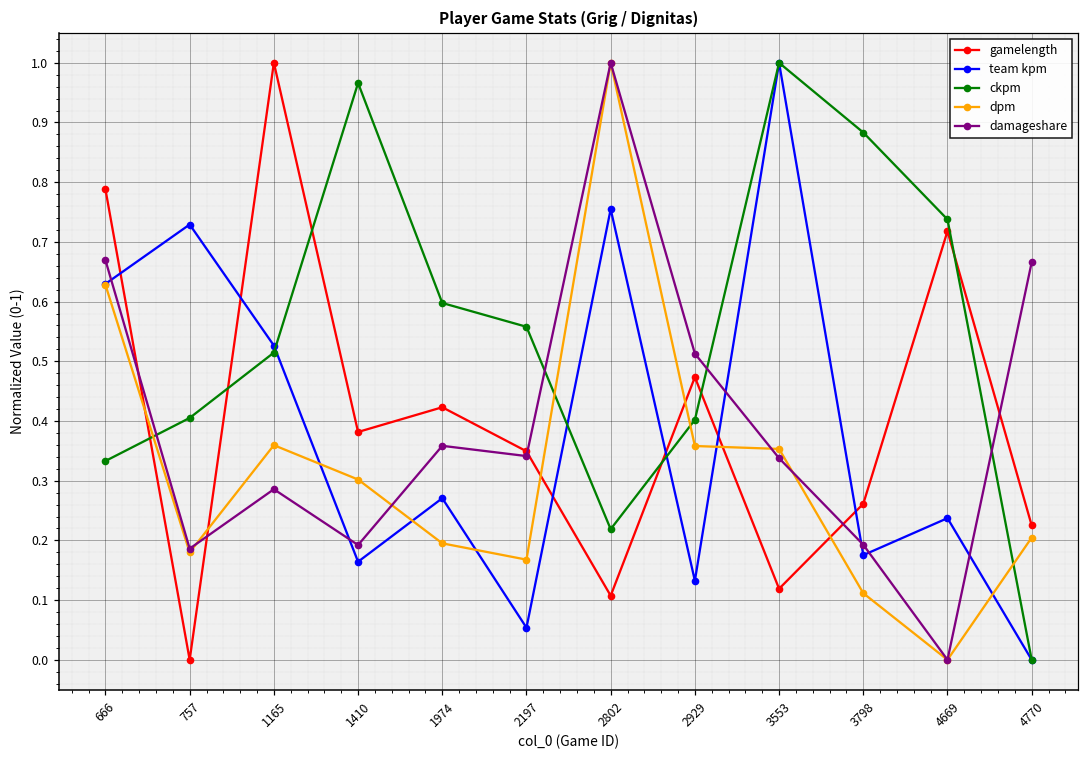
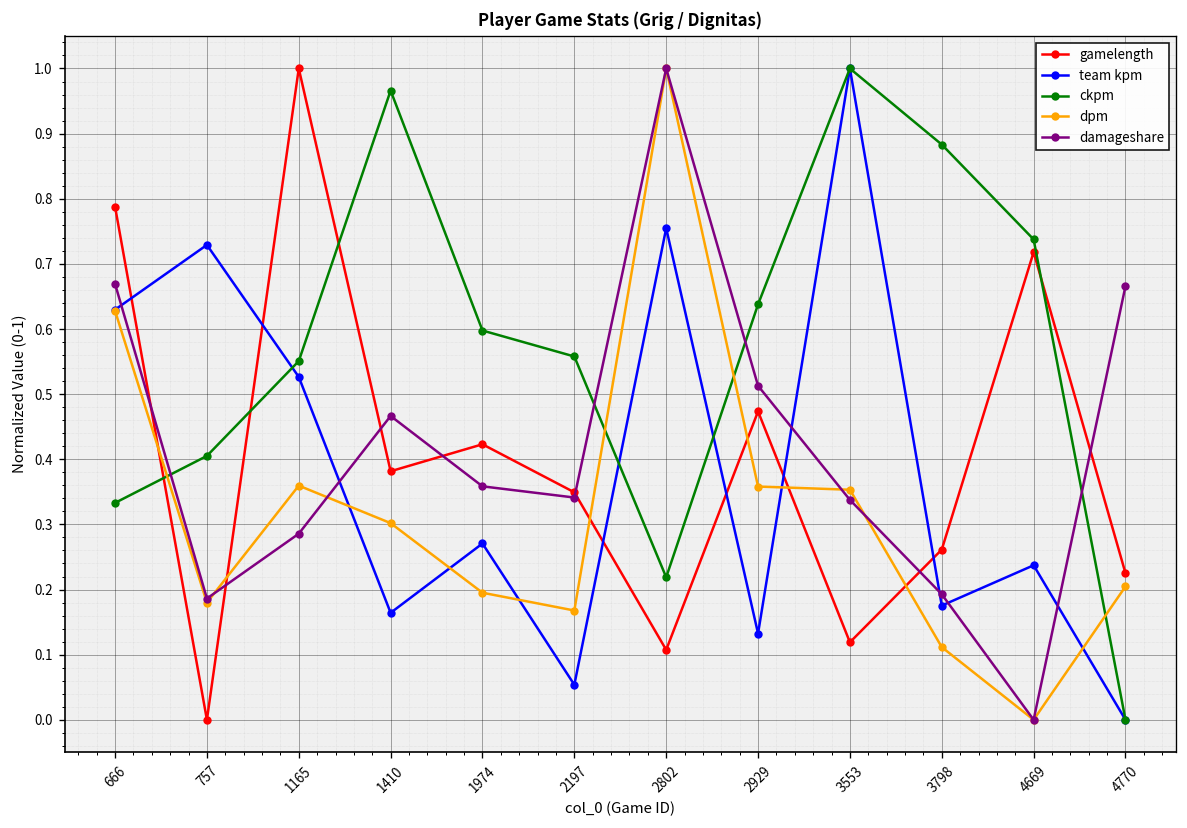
ckpm, 1165: 0.51 -> 0.55
damageshare, 1410: 0.19 -> 0.47
ckpm, 2929: 0.40 -> 0.64
